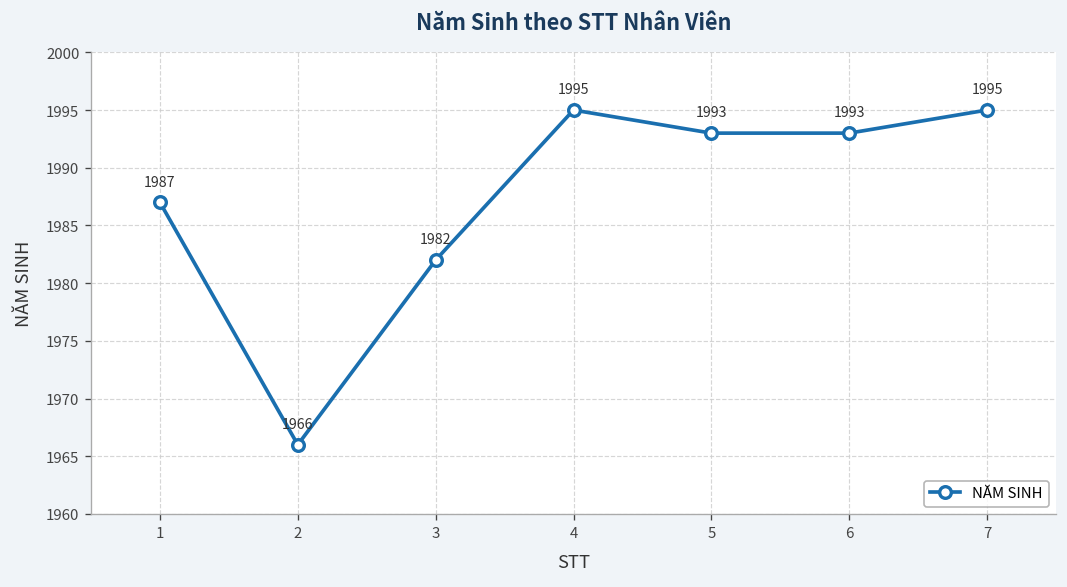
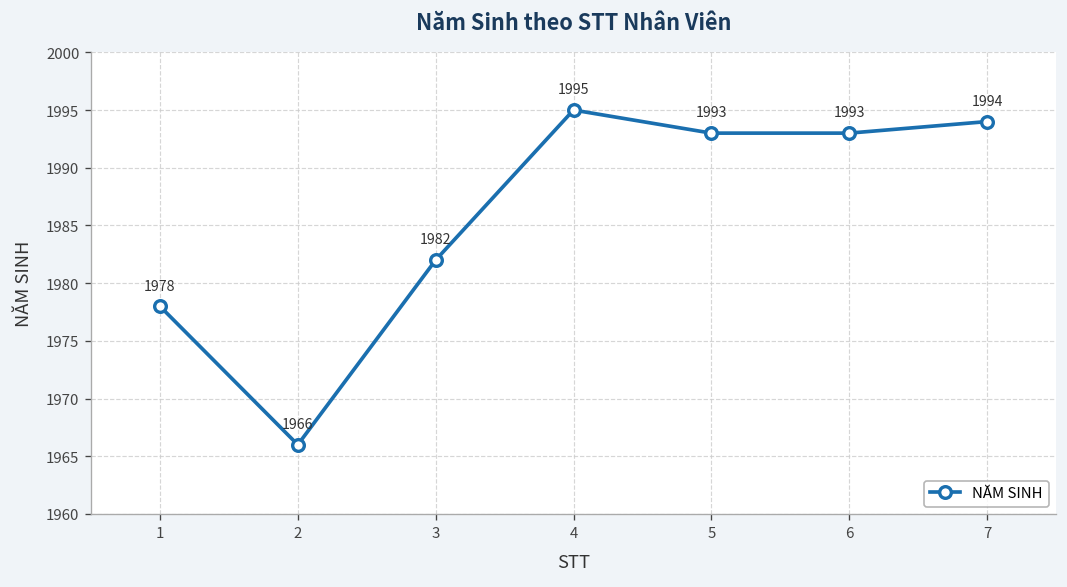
1: 1987 -> 1978
7: 1995 -> 1994
